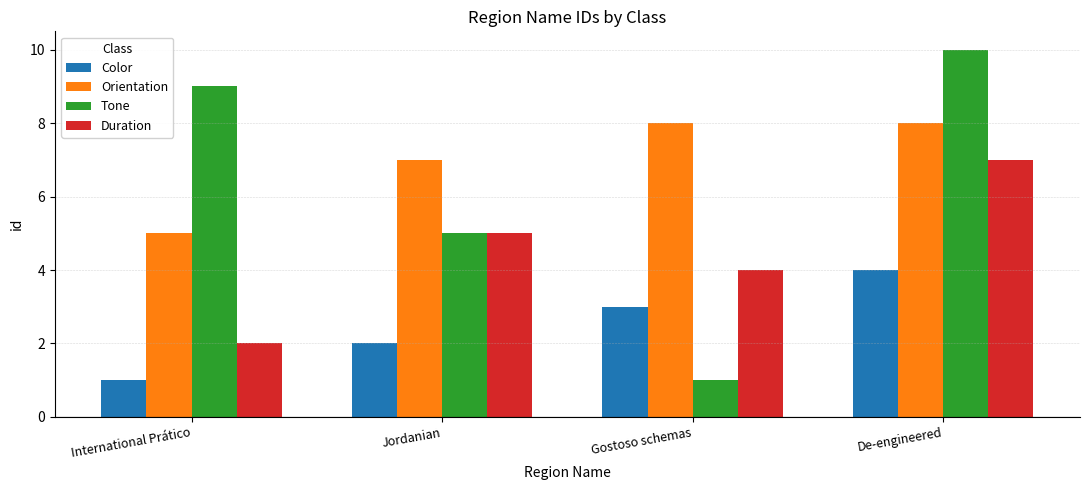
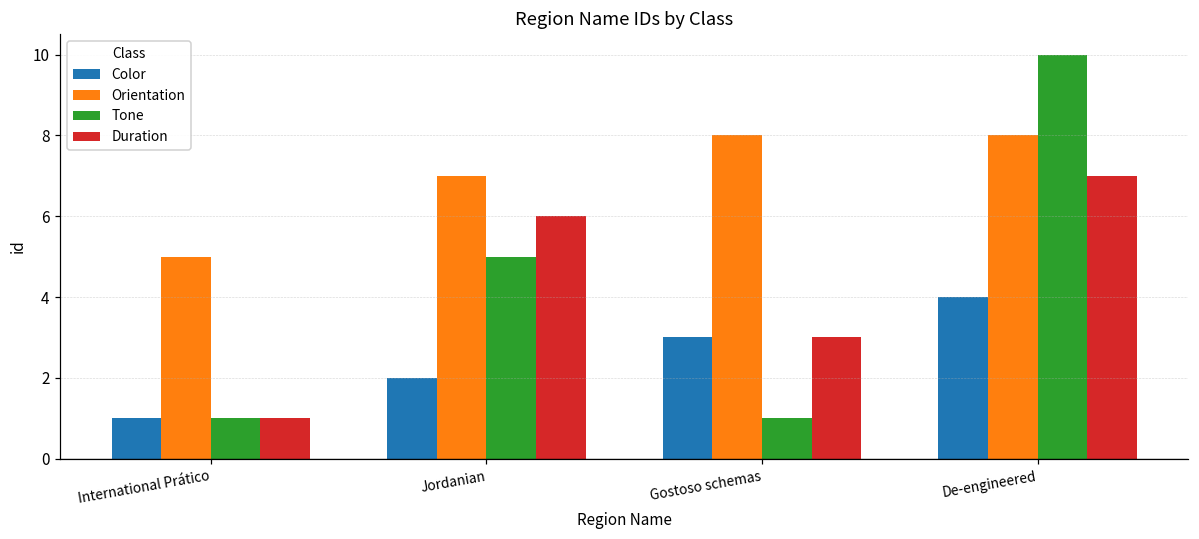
Tone, International Prático: 9 -> 1
Duration, International Prático: 2 -> 1
Duration, Jordanian: 5 -> 6
Duration, Gostoso schemas: 4 -> 3
